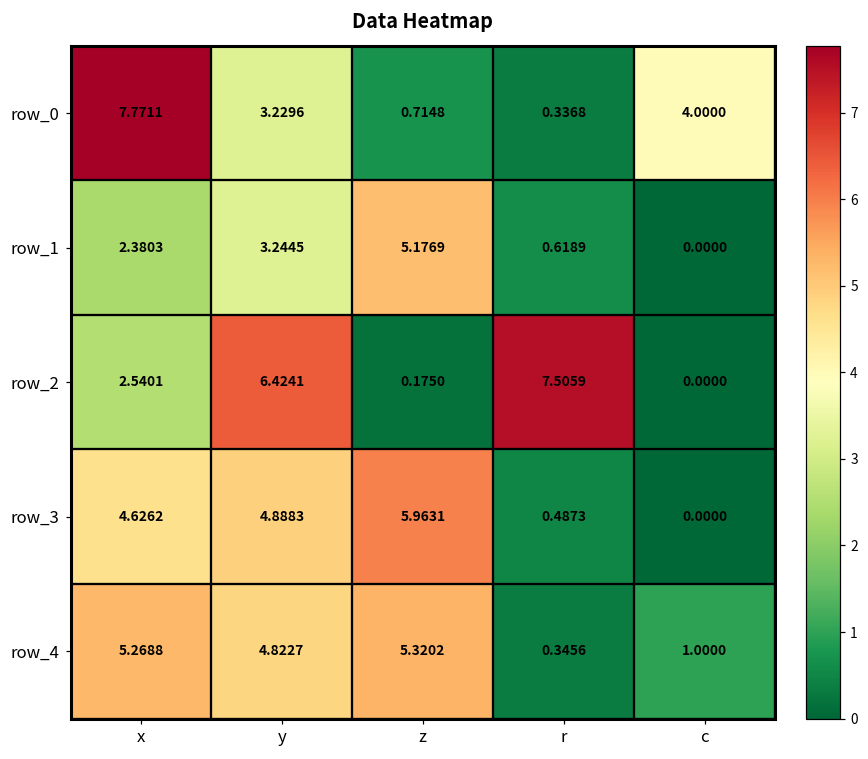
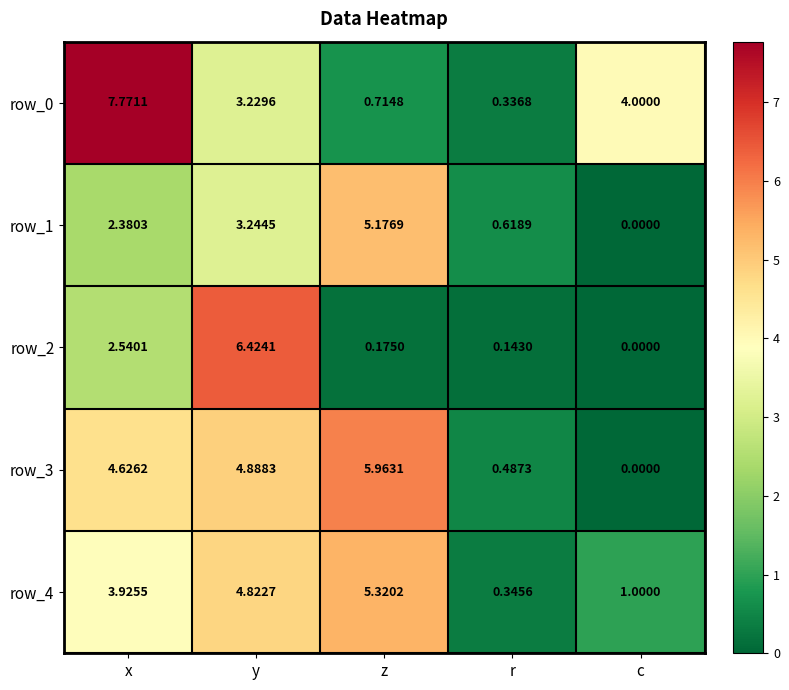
row_2, r: 7.5059 -> 0.1430
row_4, x: 5.2688 -> 3.9255
